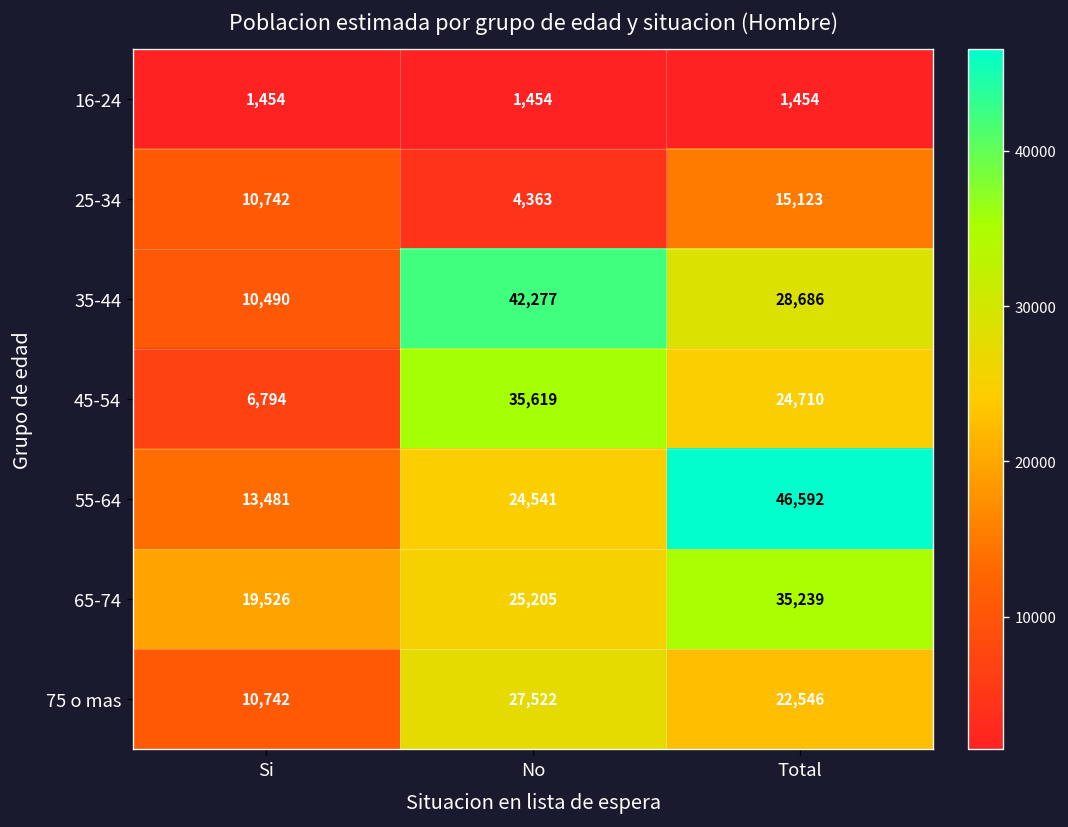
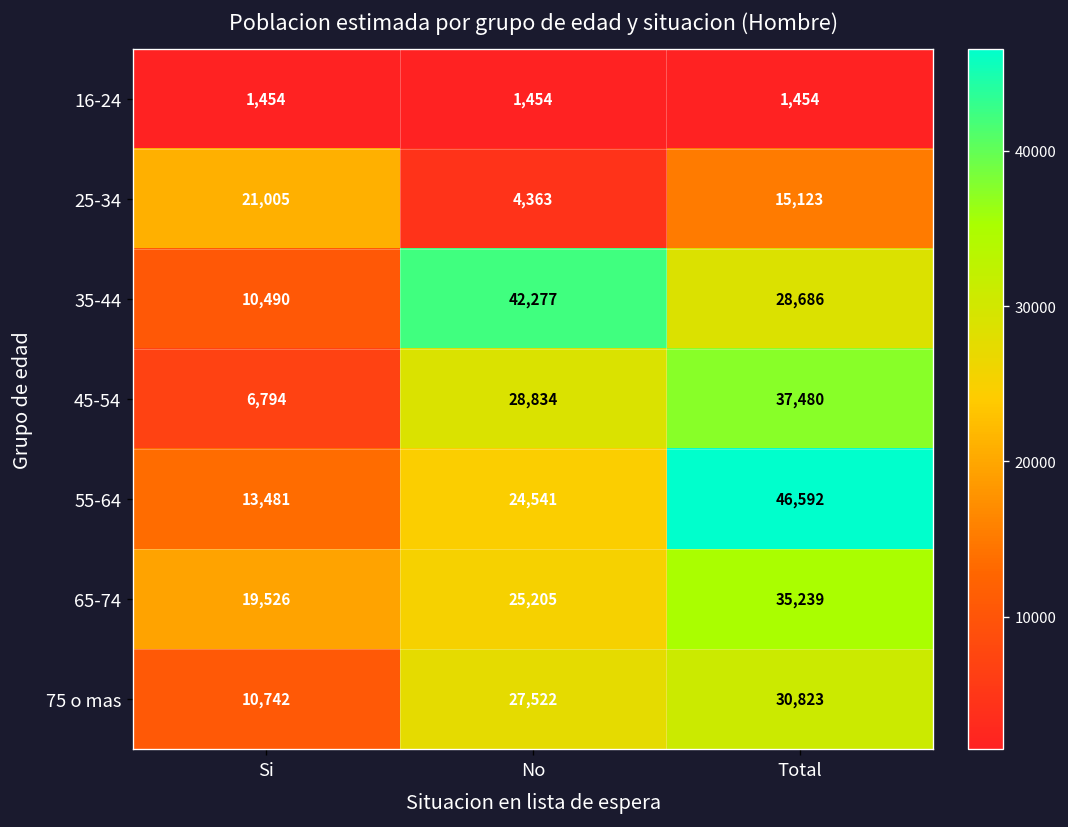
25-34, Si: 10,742 -> 21,005
45-54, No: 35,619 -> 28,834
45-54, Total: 24,710 -> 37,480
75 o mas, Total: 22,546 -> 30,823
